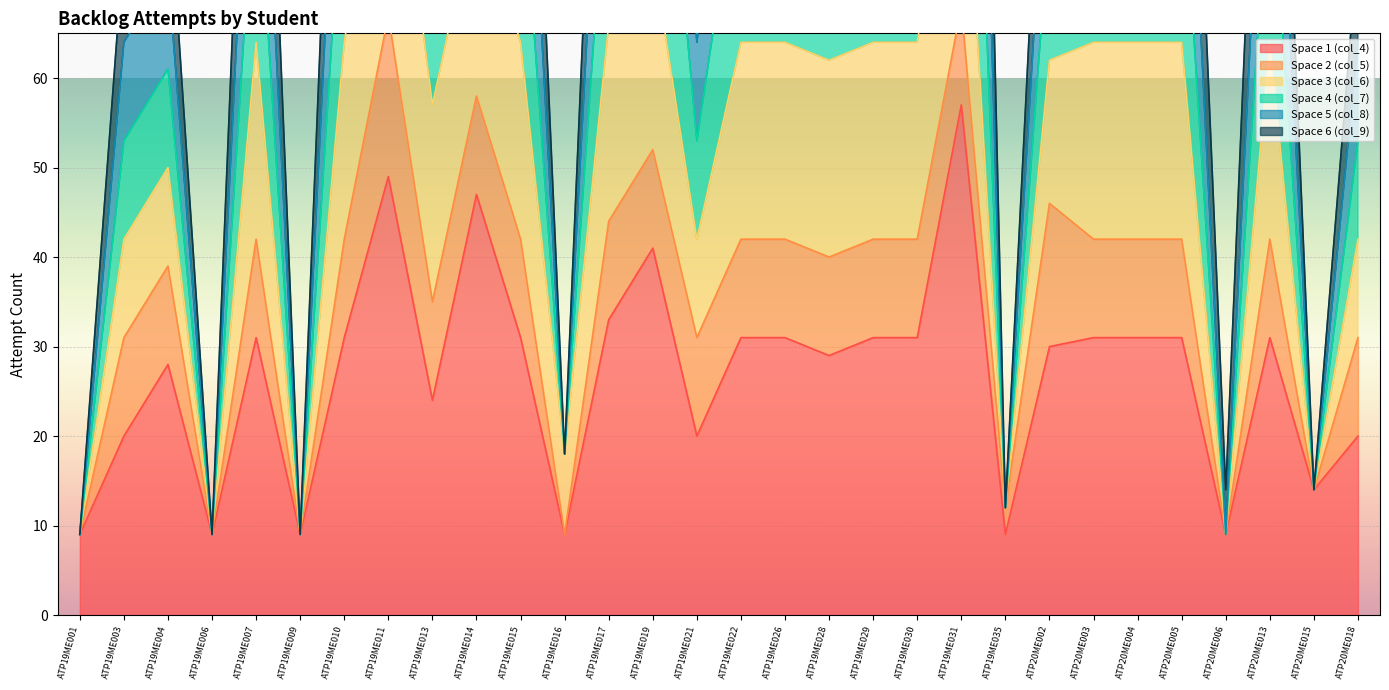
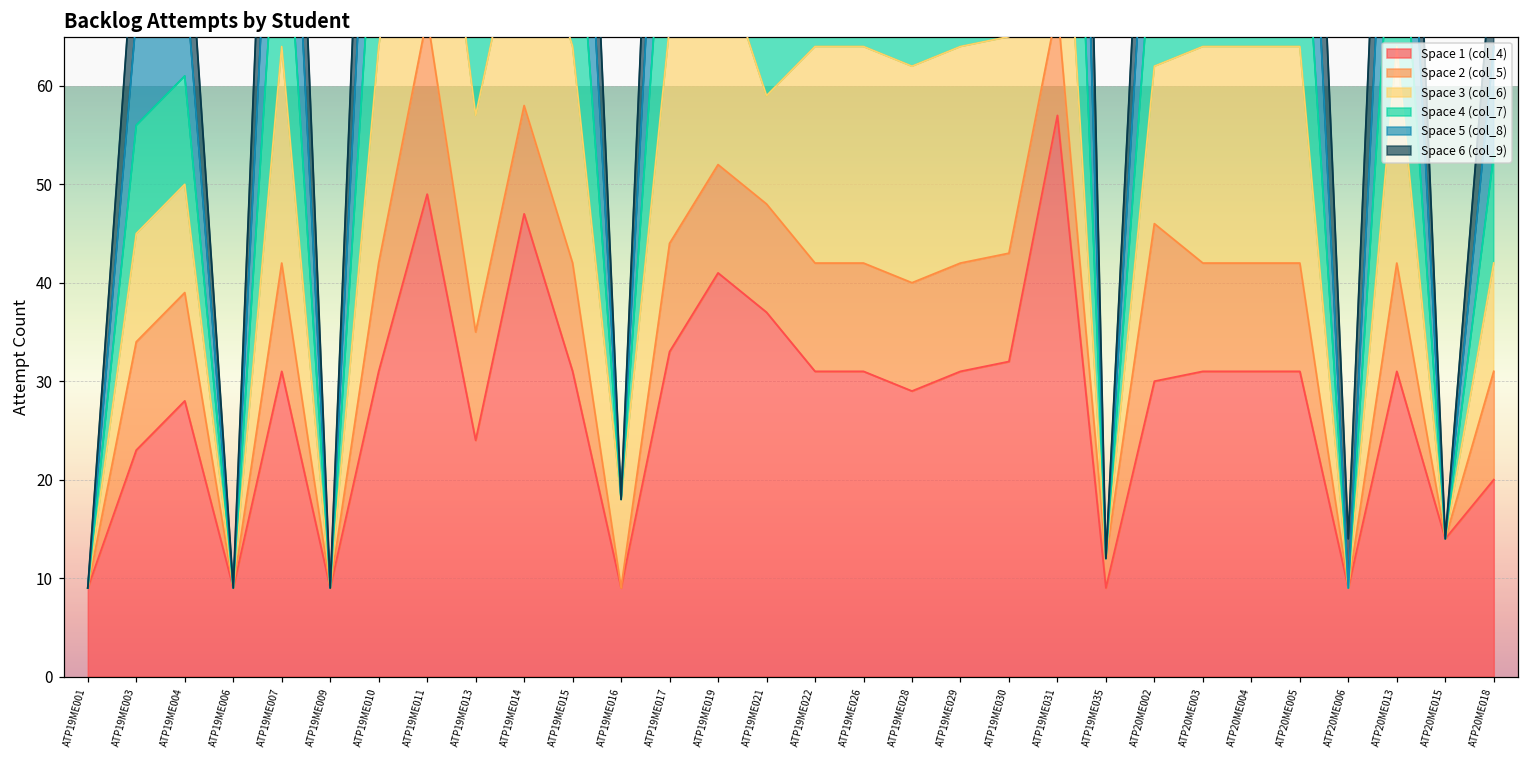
Space 1 (col_4), ATP19ME003: 20 -> 23
Space 1 (col_4), ATP19ME021: 20 -> 37
Space 1 (col_4), ATP19ME030: 31 -> 32
